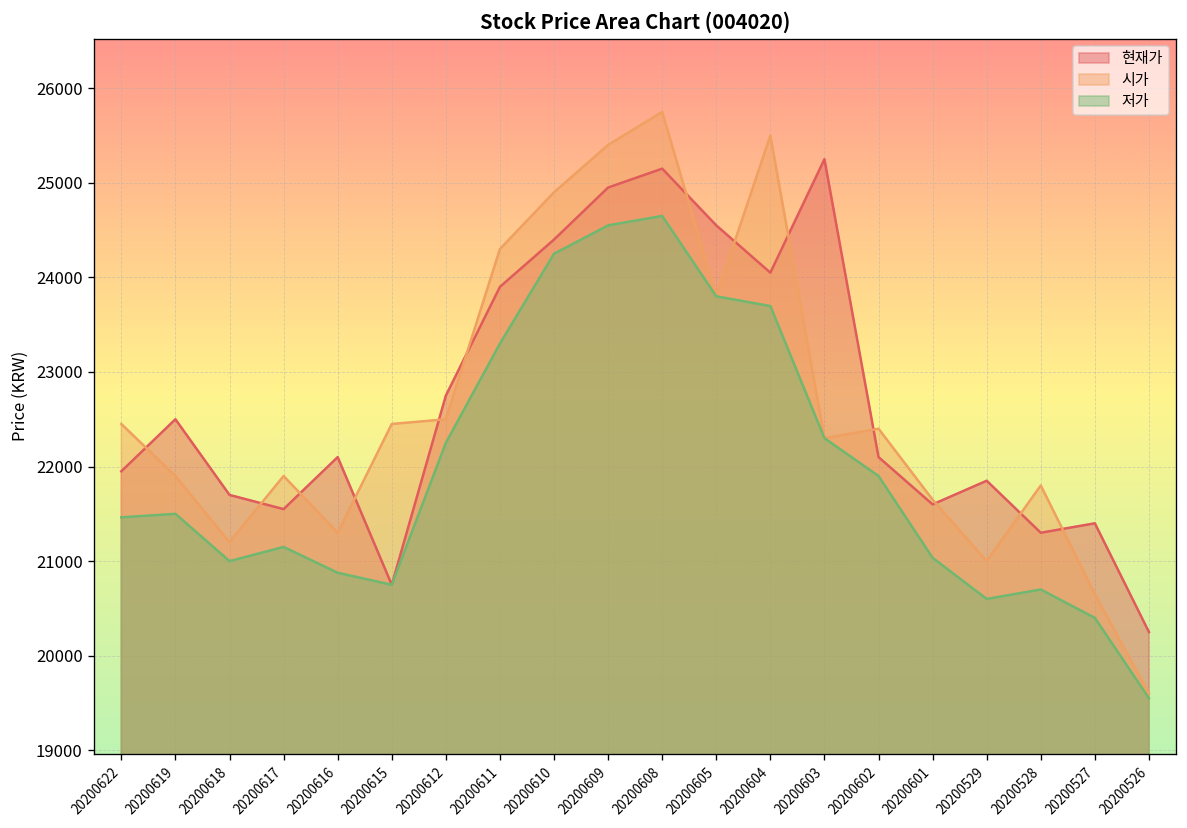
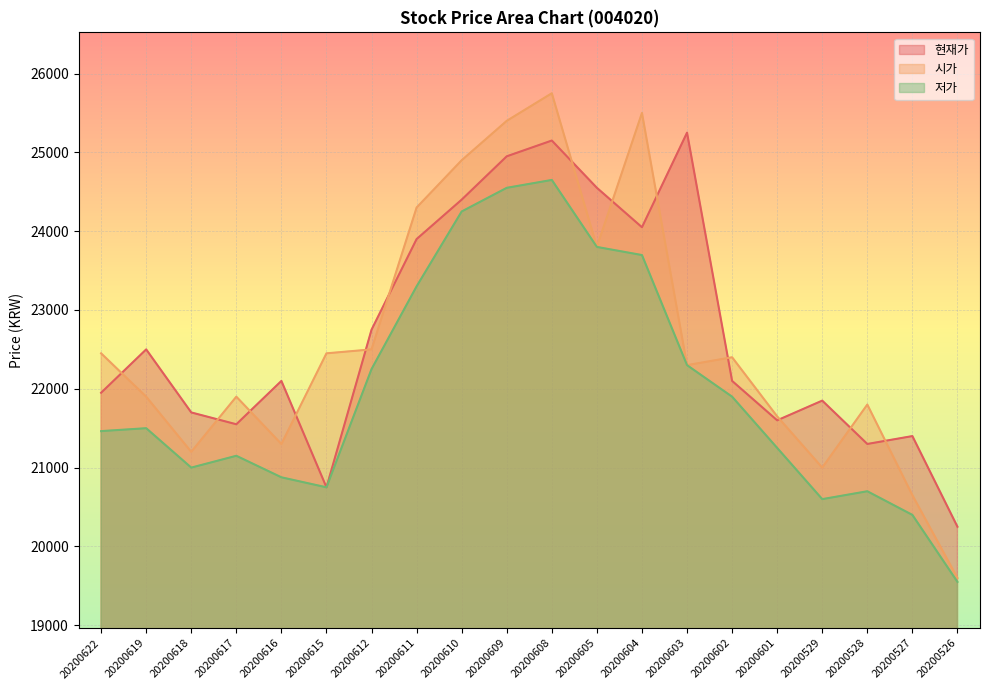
저가, 20200601: 21000 -> 21300
